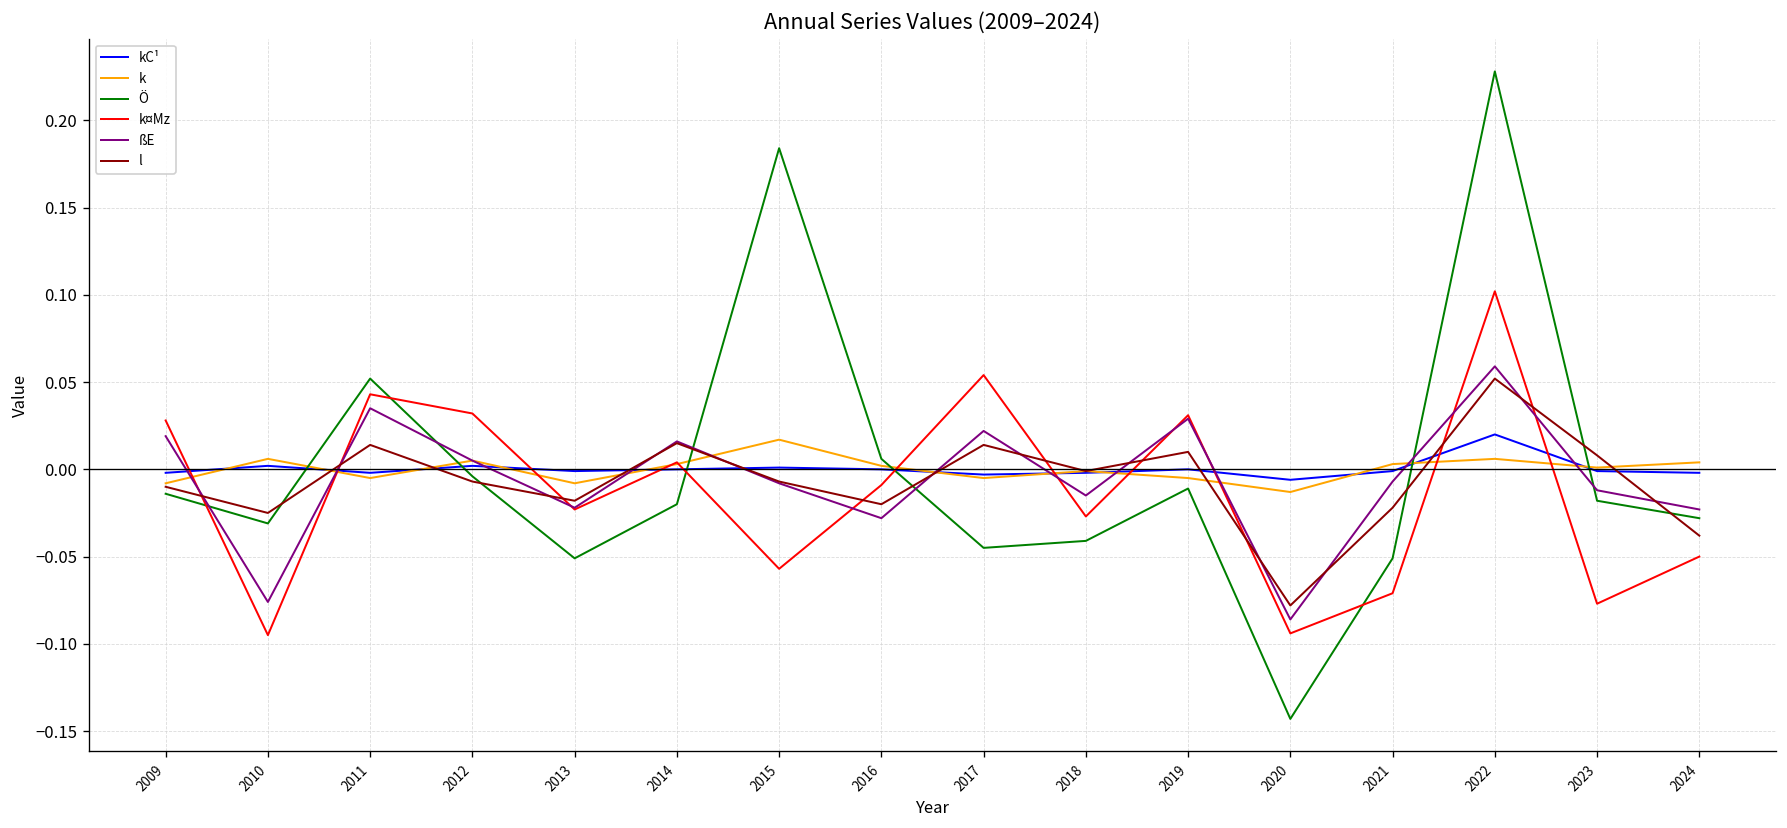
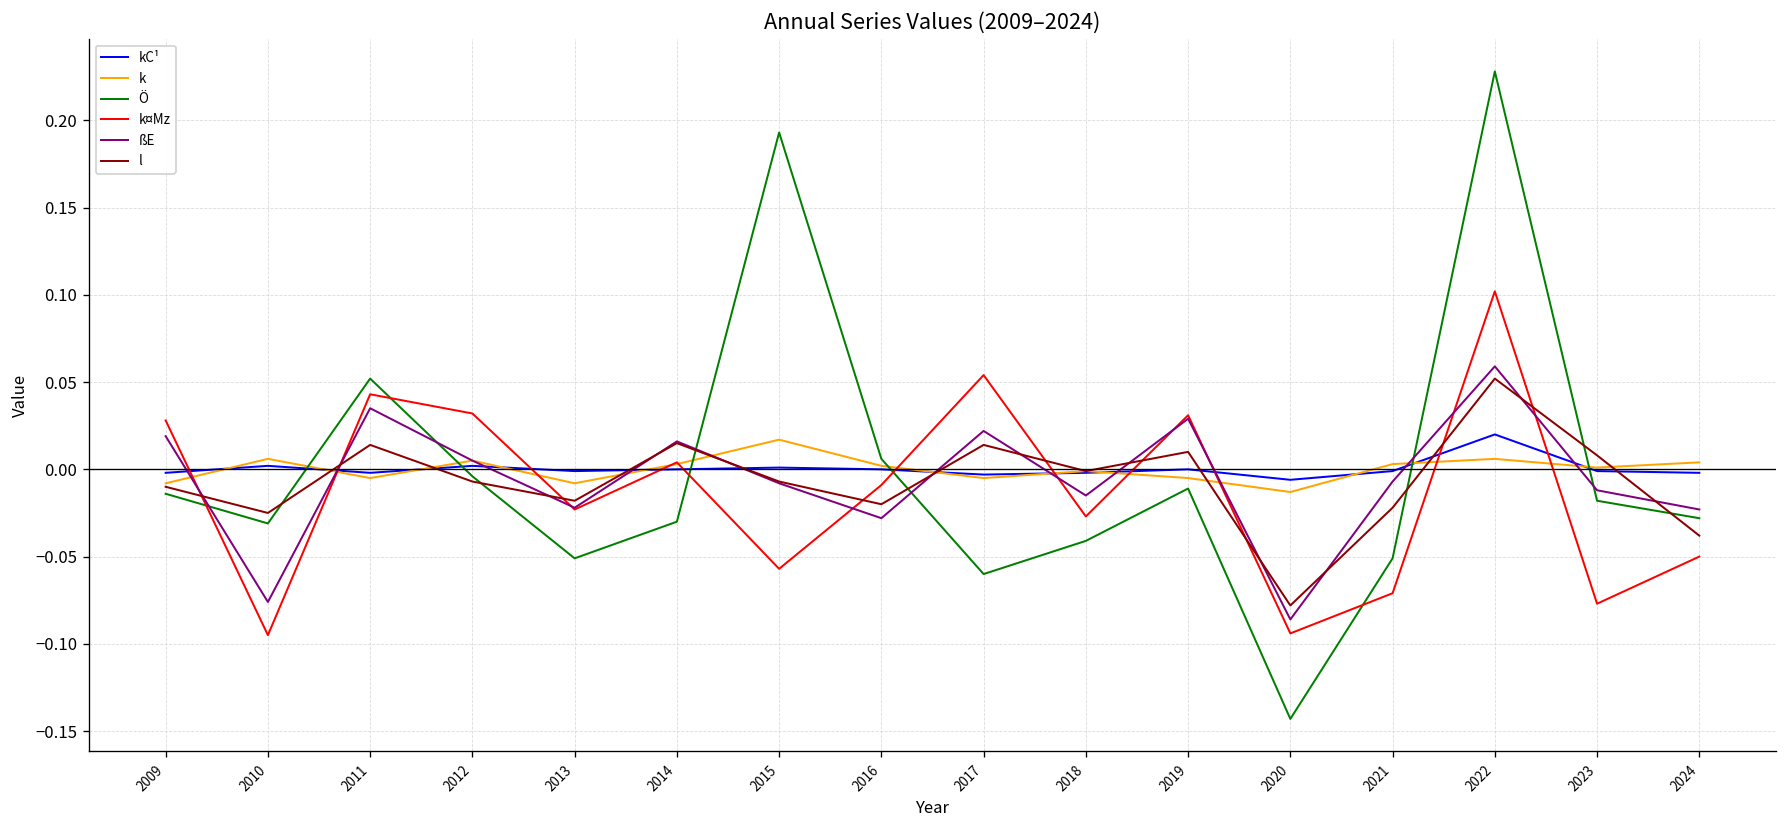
Ö, 2014: -0.02 -> -0.03
Ö, 2015: 0.184 -> 0.193
Ö, 2017: -0.045 -> -0.060
